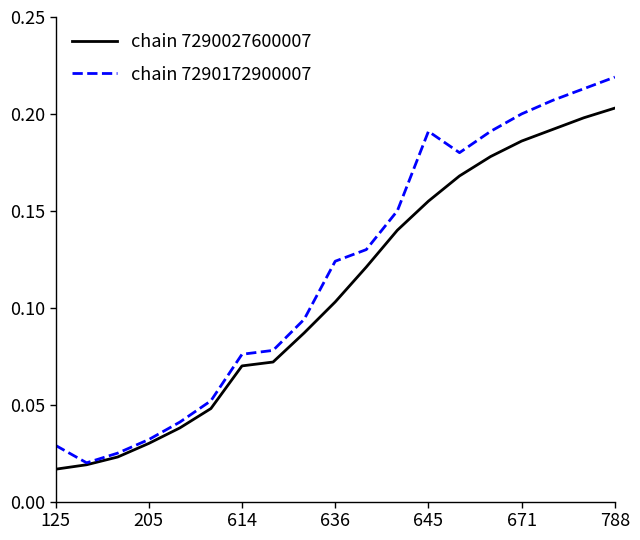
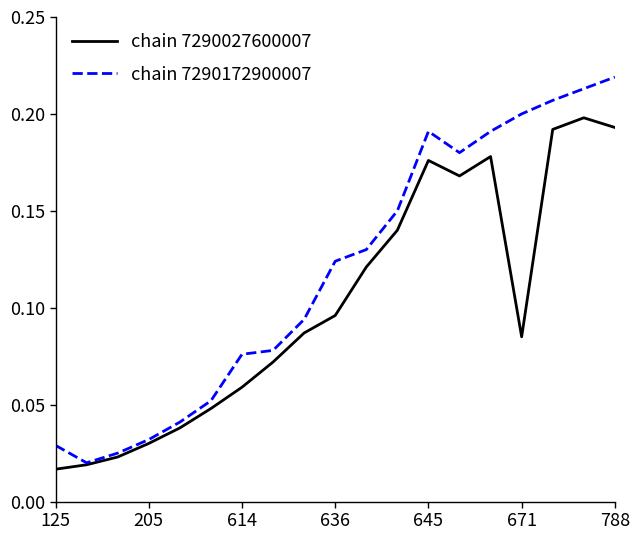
chain 7290027600007, 614: 0.070 -> 0.059
chain 7290027600007, 636: 0.103 -> 0.096
chain 7290027600007, 645: 0.155 -> 0.176
chain 7290027600007, 671: 0.186 -> 0.085
chain 7290027600007, 788: 0.203 -> 0.193
